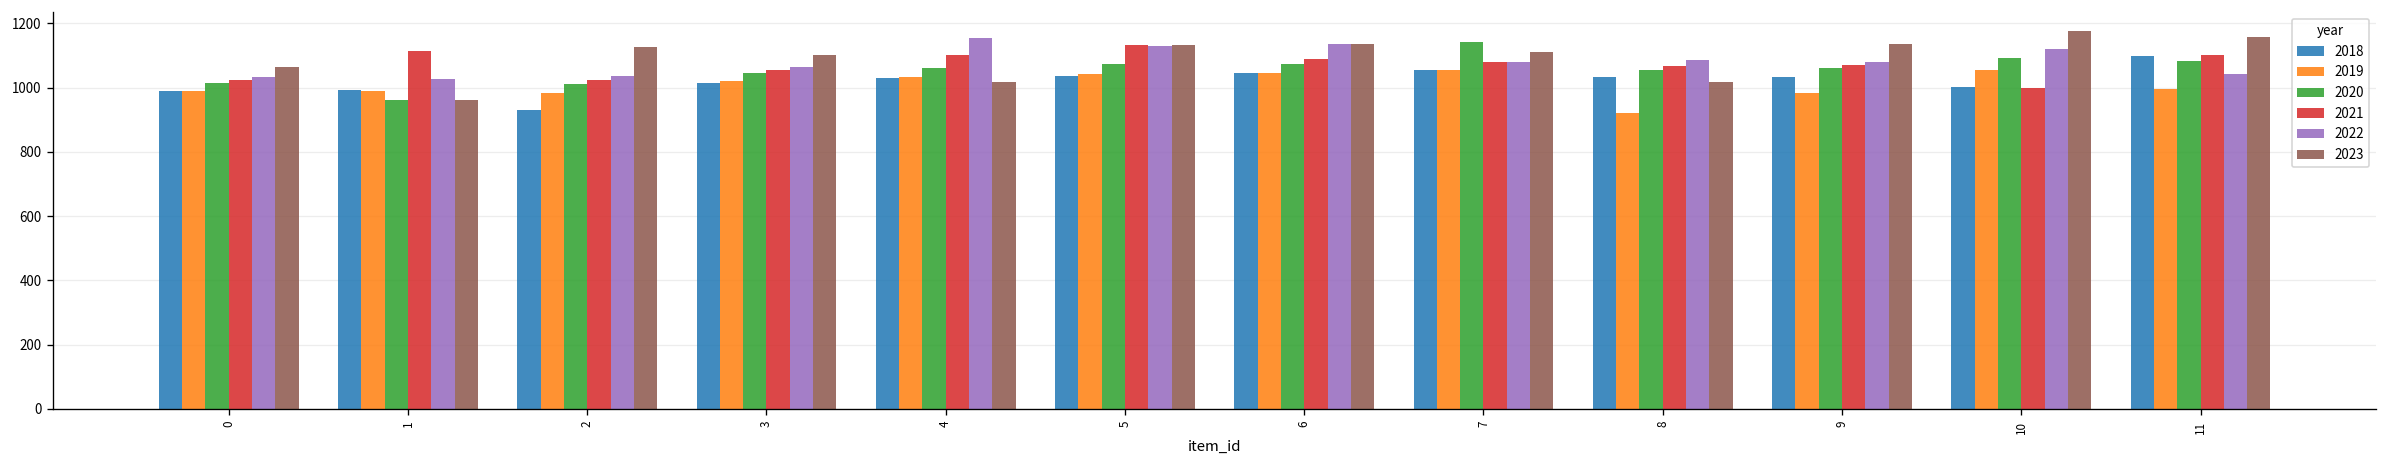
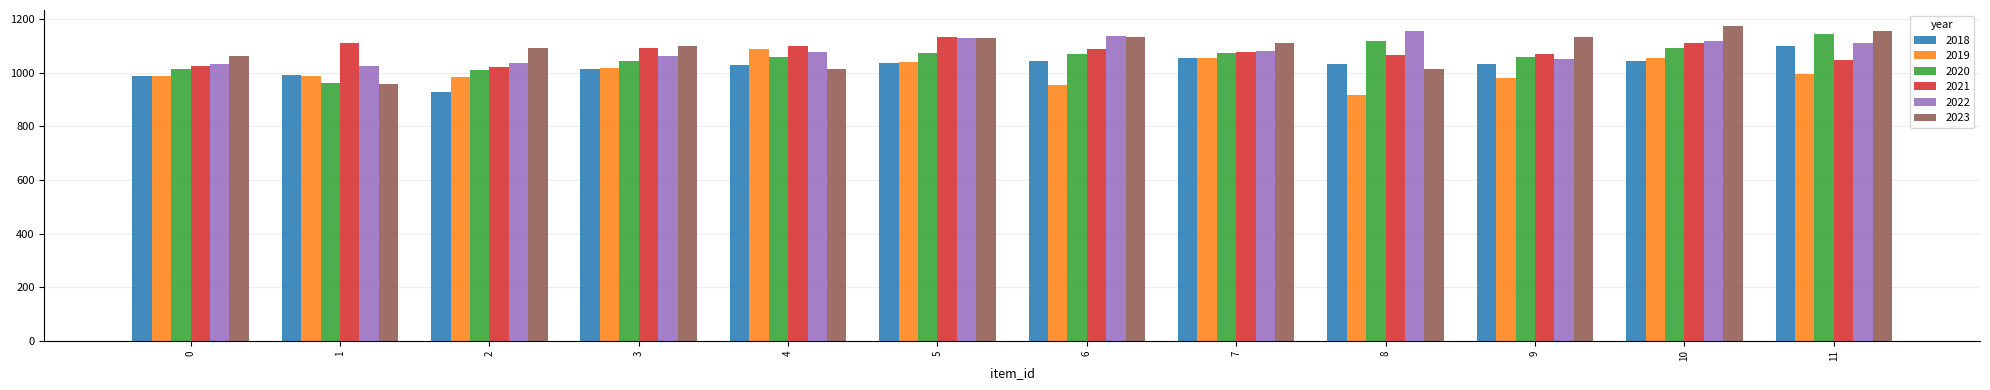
2023, 2: 1130 -> 1090
2021, 3: 1060 -> 1090
2019, 4: 1030 -> 1090
2022, 4: 1150 -> 1080
2019, 6: 1050 -> 960
2020, 7: 1140 -> 1070
2020, 8: 1050 -> 1120
2022, 8: 1080 -> 1160
2022, 9: 1080 -> 1050
2018, 10: 1000 -> 1040
2021, 10: 1000 -> 1110
2020, 11: 1080 -> 1150
2021, 11: 1100 -> 1050
2022, 11: 1040 -> 1110
